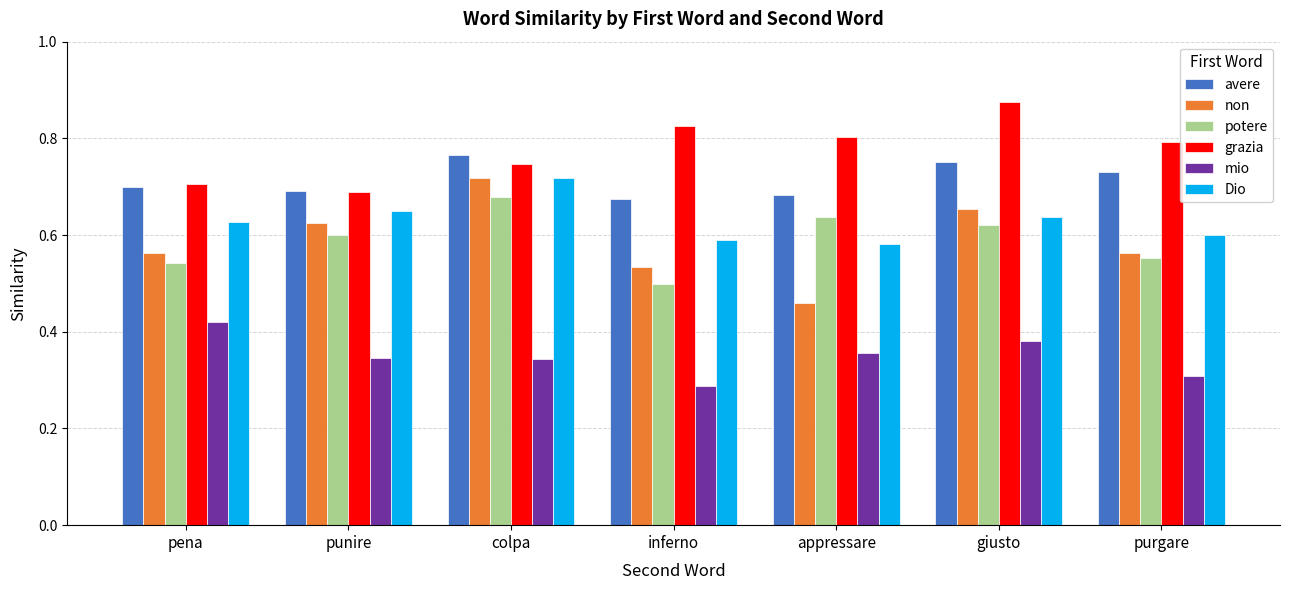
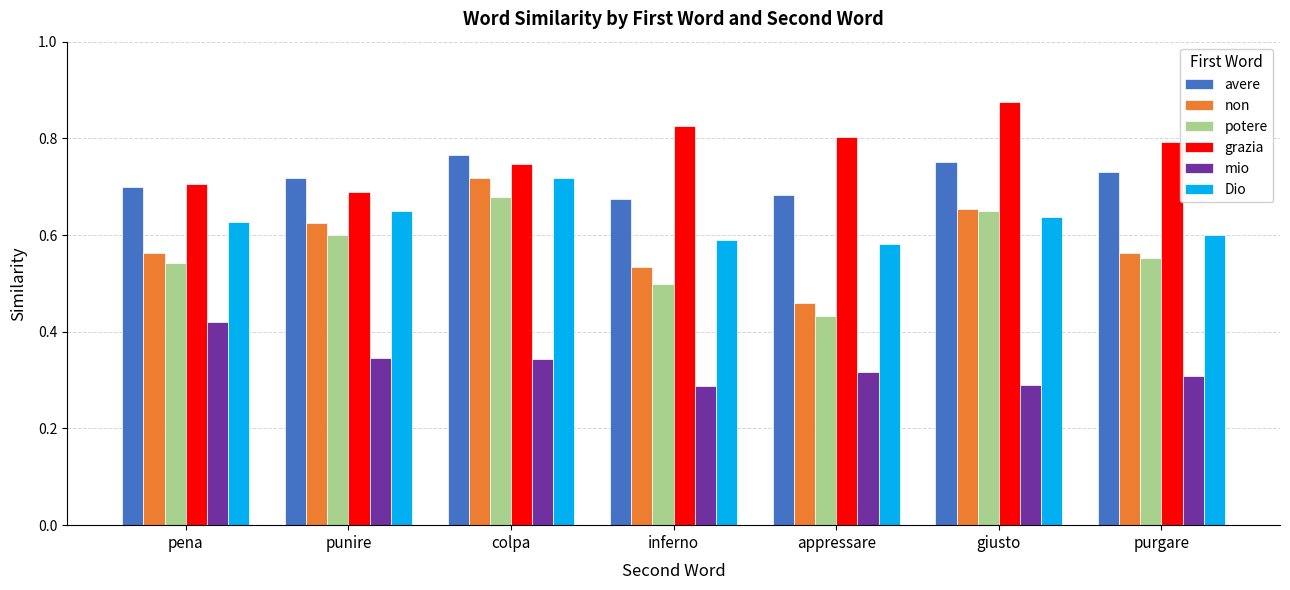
avere, punire: 0.69 -> 0.72
potere, appressare: 0.64 -> 0.43
mio, appressare: 0.36 -> 0.32
potere, giusto: 0.62 -> 0.65
mio, giusto: 0.38 -> 0.29
